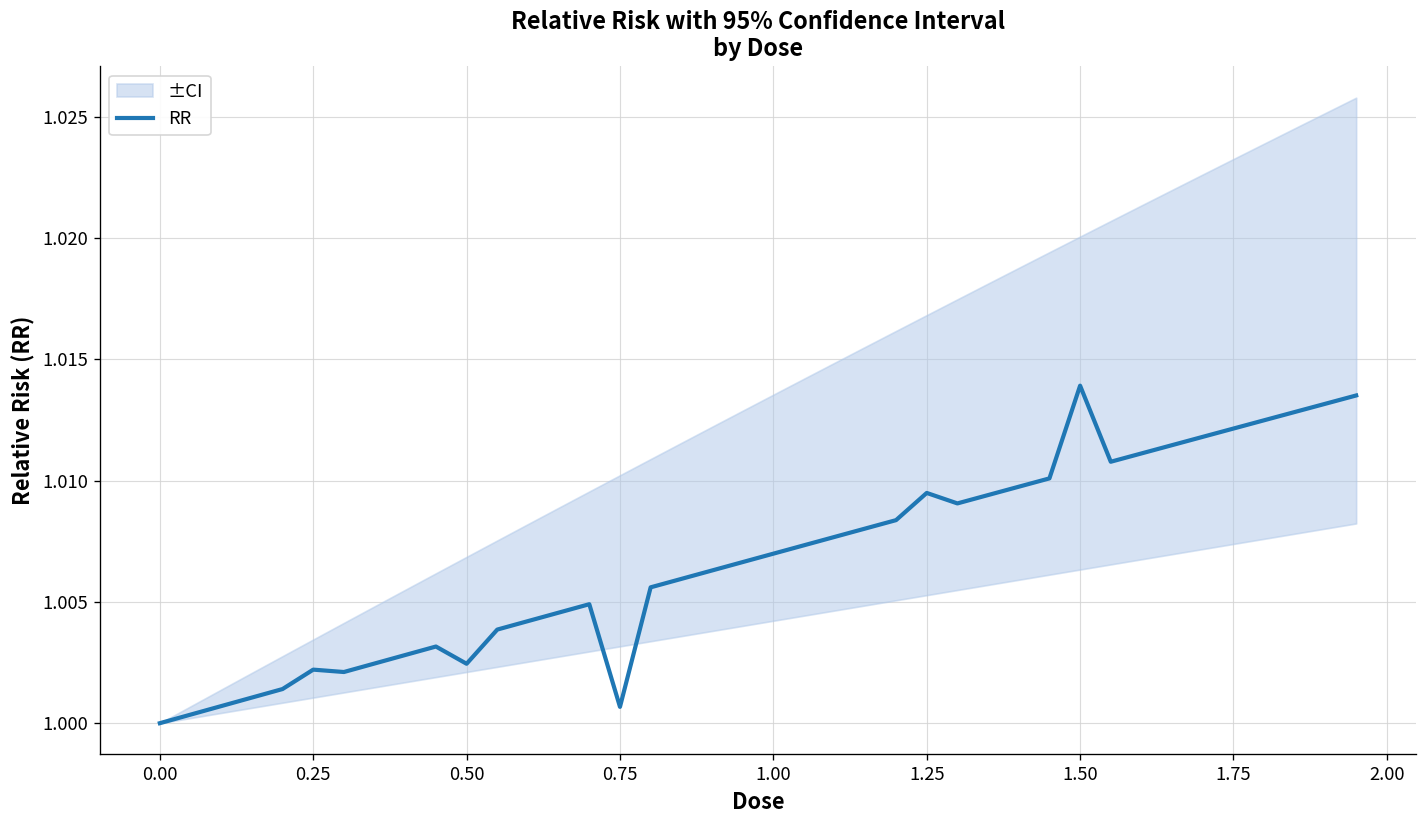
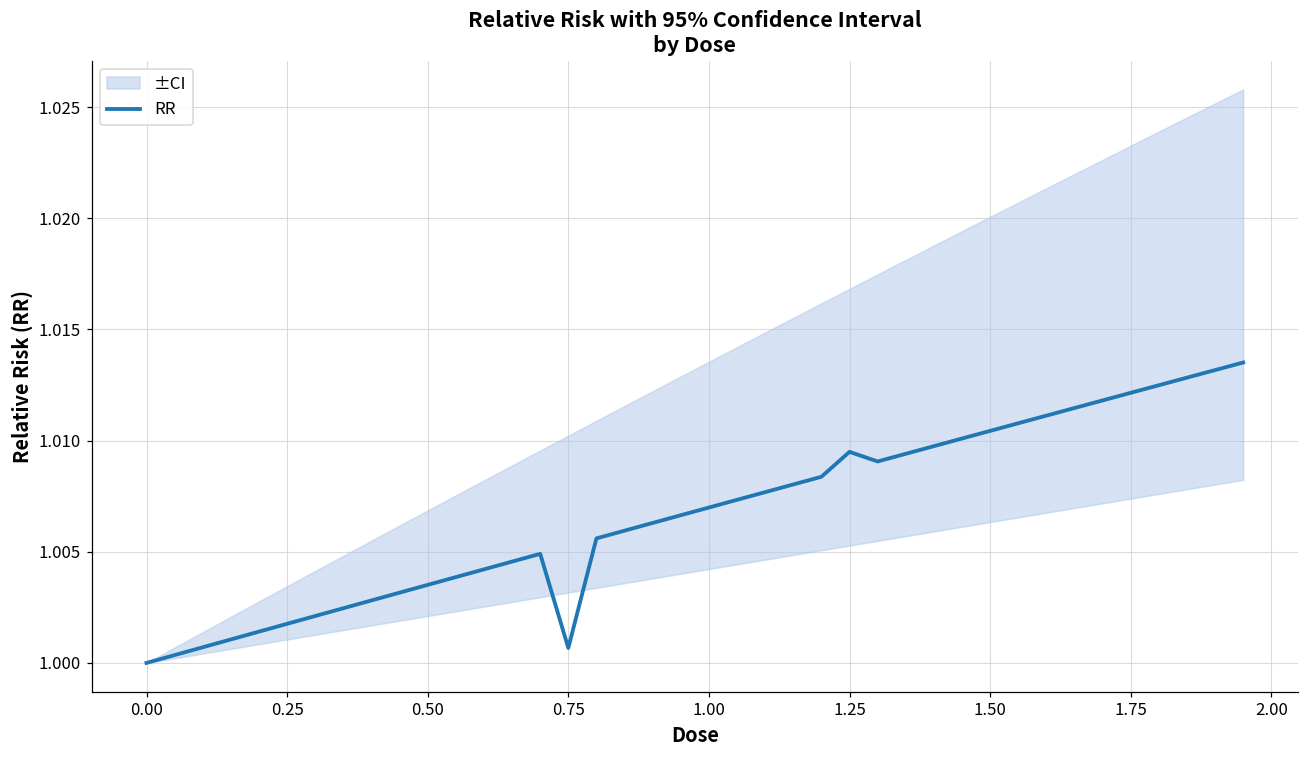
RR, 0.25: 1.0022 -> 1.0018
RR, 0.50: 1.0025 -> 1.0035
RR, 1.50: 1.0139 -> 1.0104
